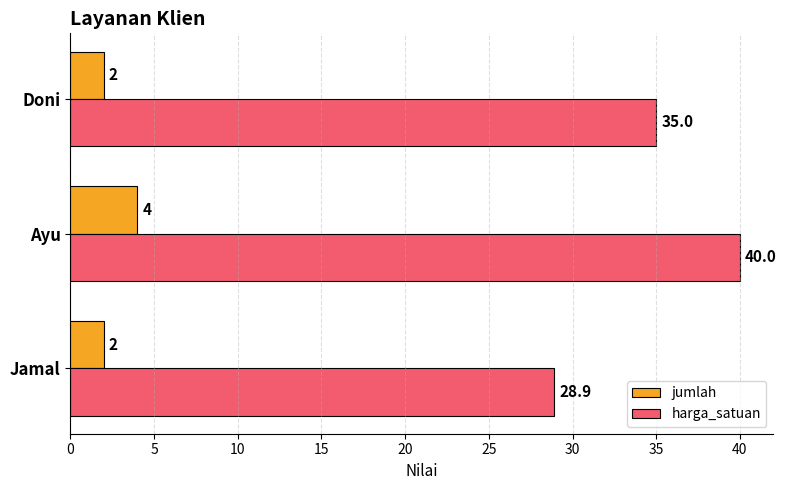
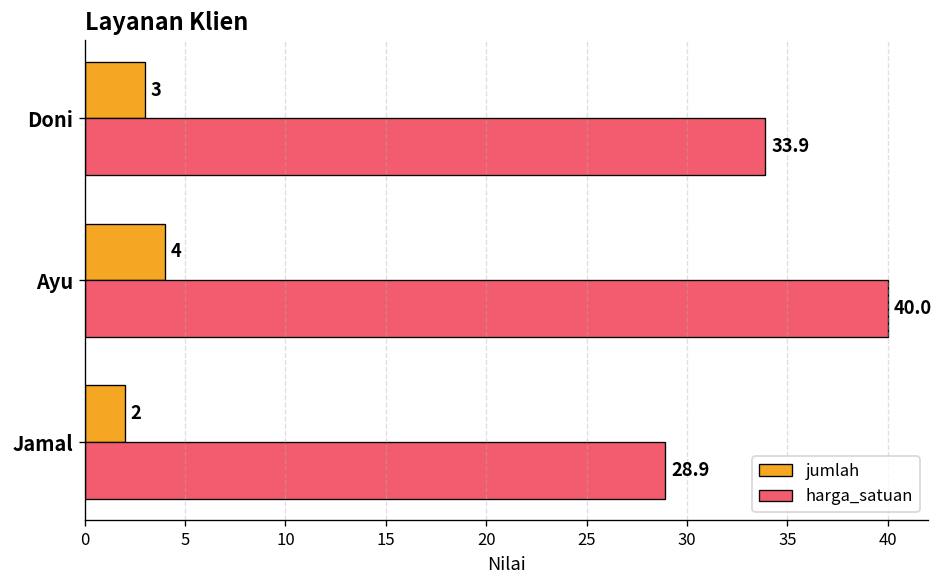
jumlah, Doni: 2 -> 3
harga_satuan, Doni: 35.0 -> 33.9
